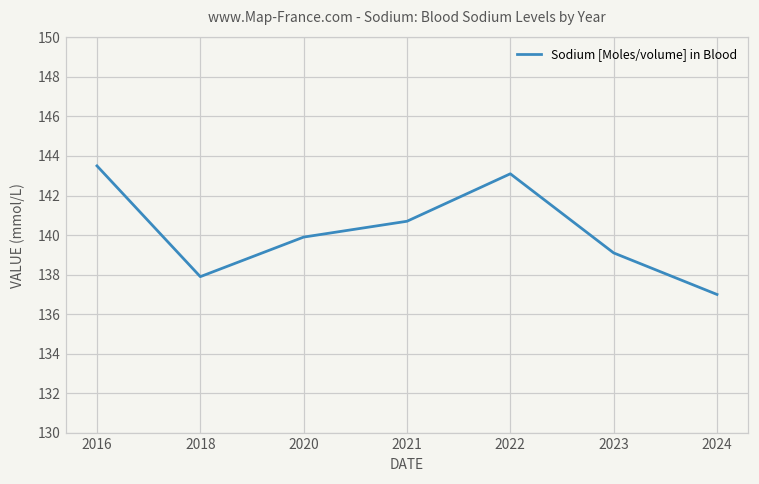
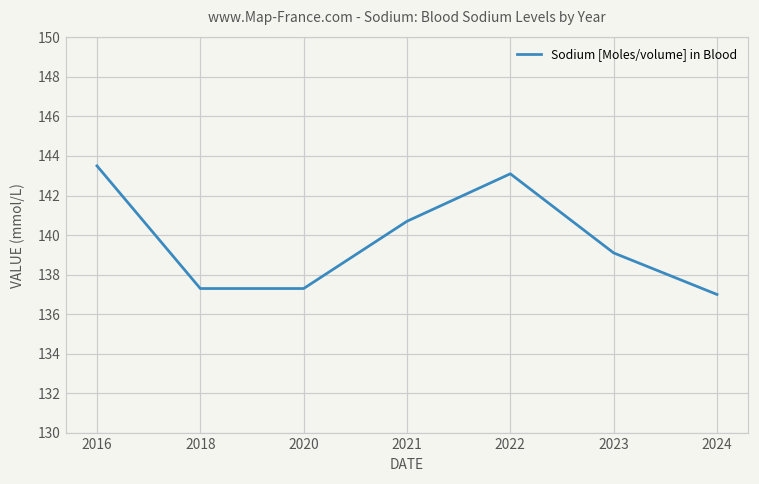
2018: 137.9 -> 137.3
2020: 139.9 -> 137.3
